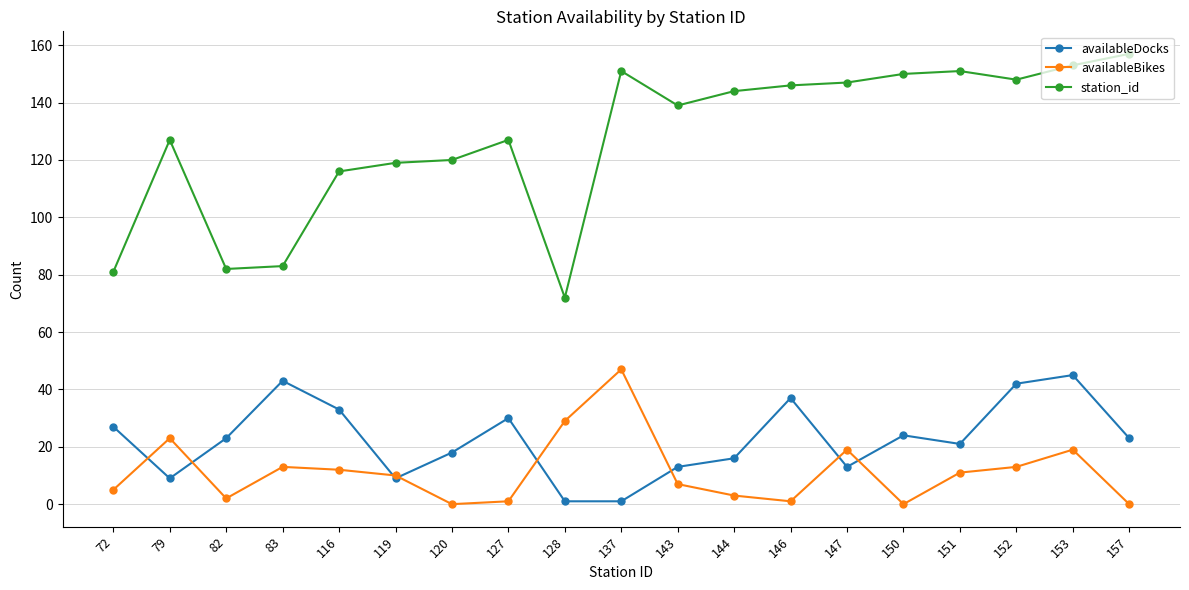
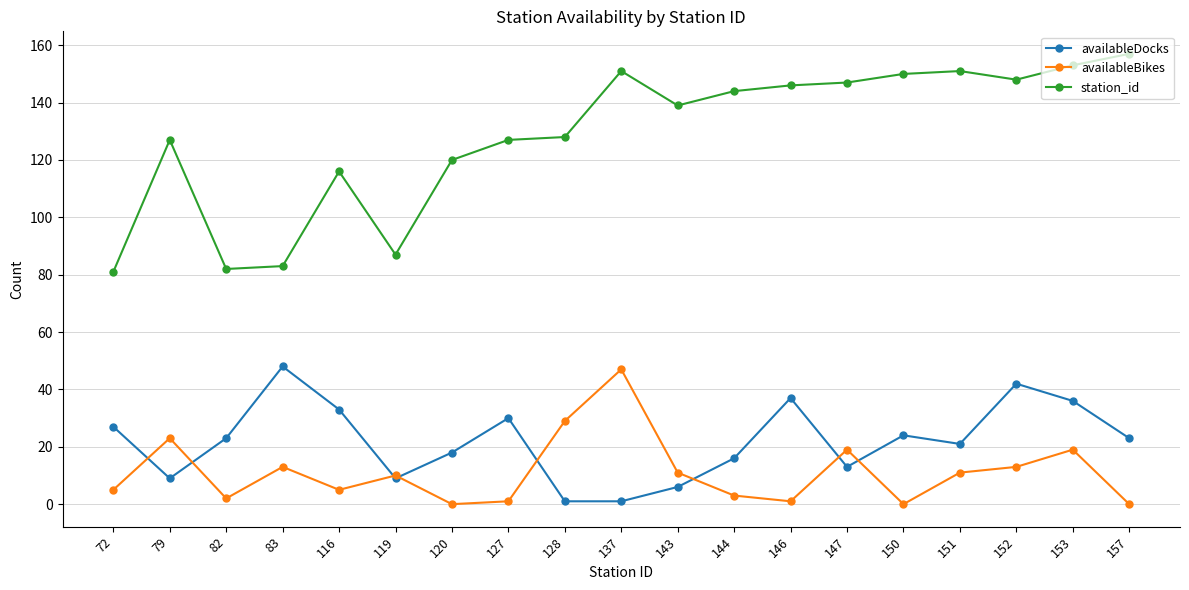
availableDocks, 83: 43 -> 48
availableBikes, 116: 12 -> 5
station_id, 119: 119 -> 87
station_id, 128: 72 -> 128
availableDocks, 143: 13 -> 6
availableBikes, 143: 7 -> 11
availableDocks, 153: 45 -> 36
